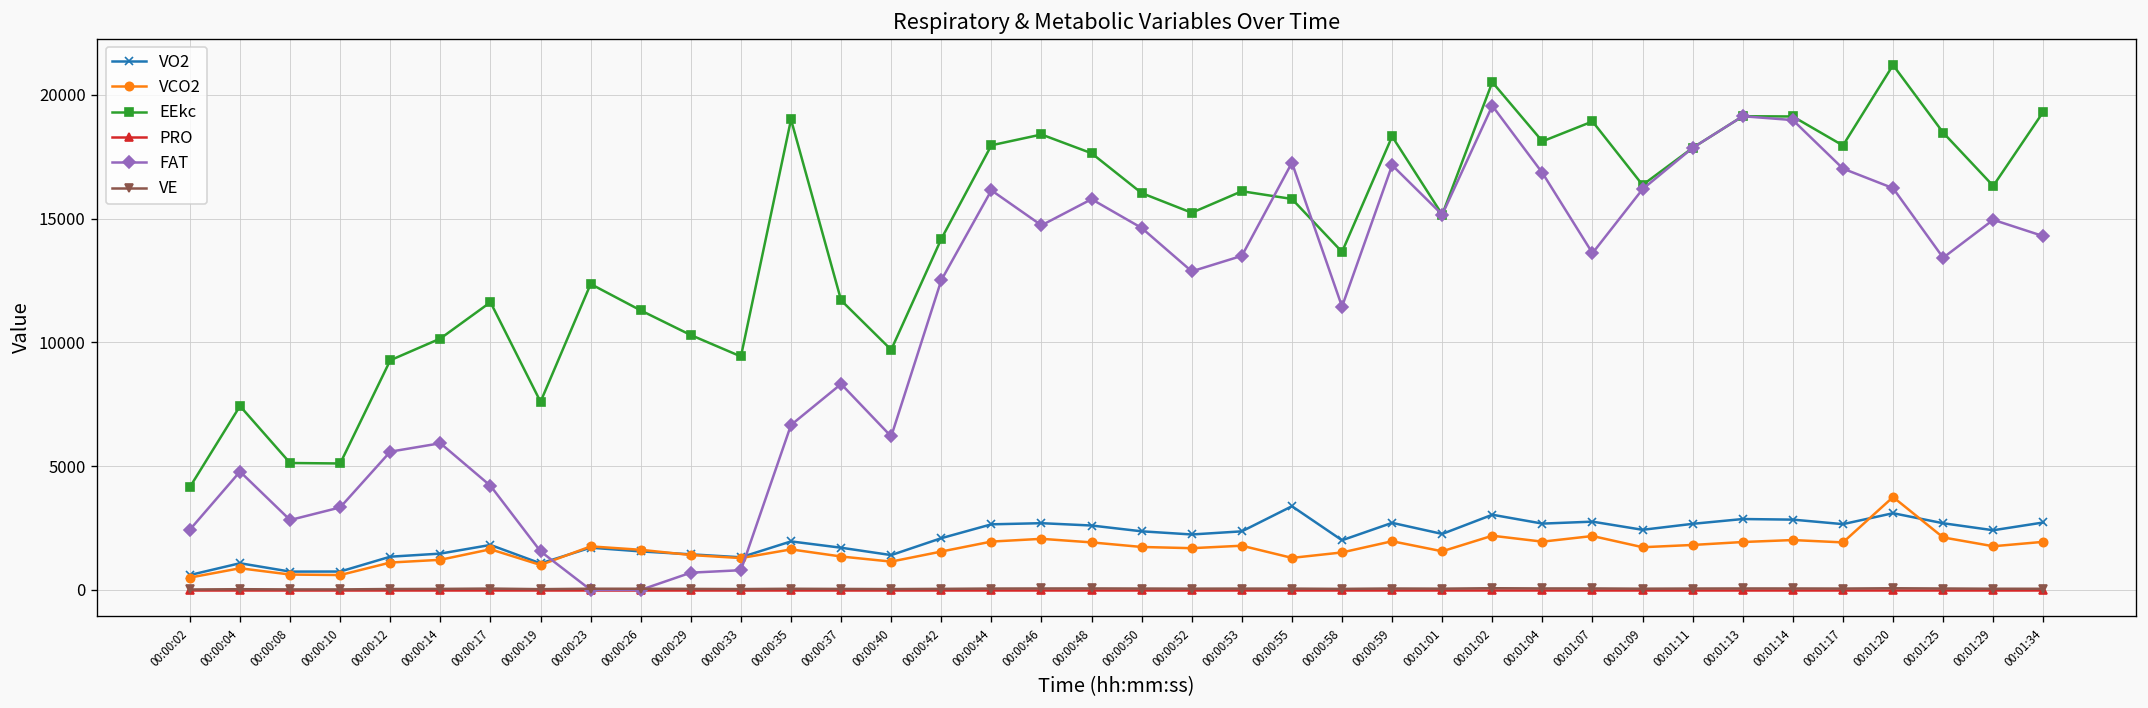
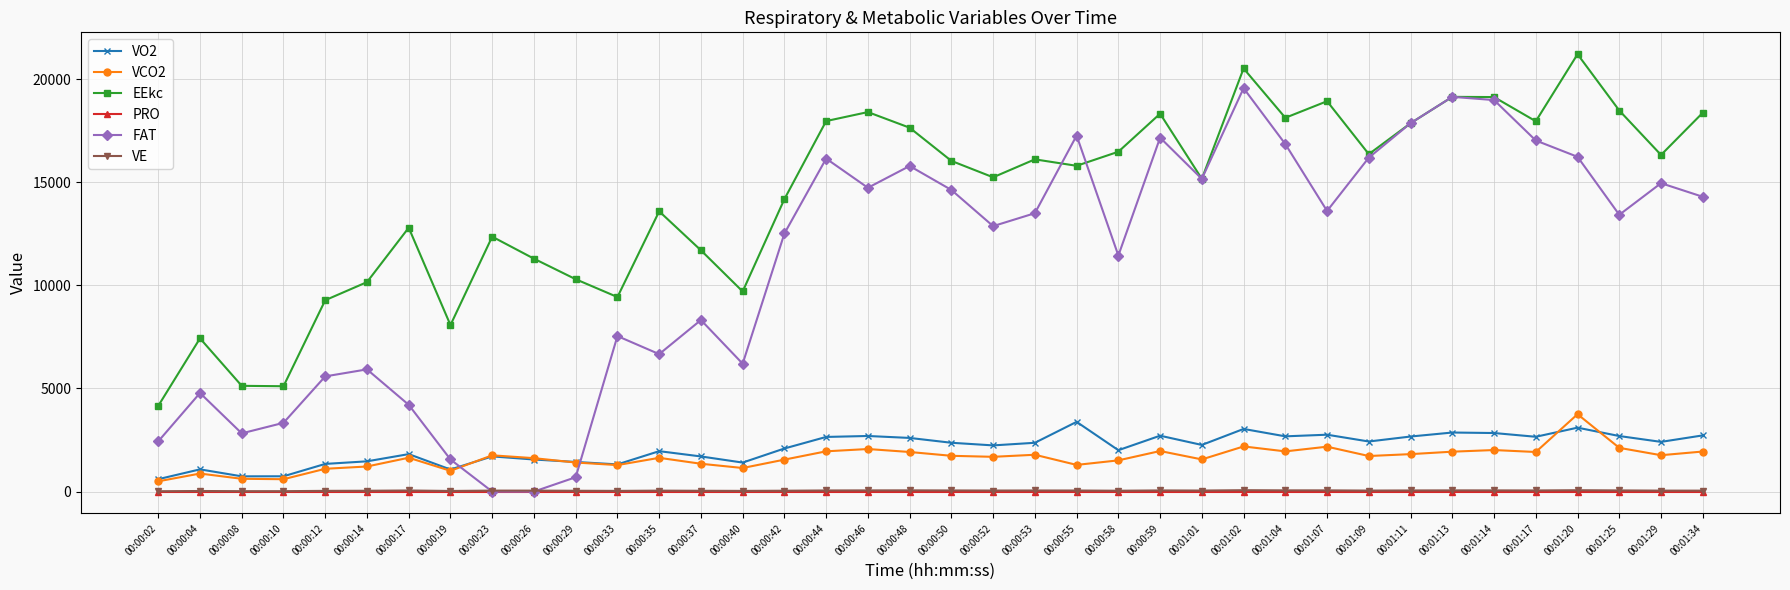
EEkc, 00:00:17: 11600 -> 12800
EEkc, 00:00:19: 7600 -> 8100
FAT, 00:00:33: 800 -> 7500
EEkc, 00:00:35: 19000 -> 13600
EEkc, 00:00:58: 13700 -> 16500
EEkc, 00:01:34: 19300 -> 18400
